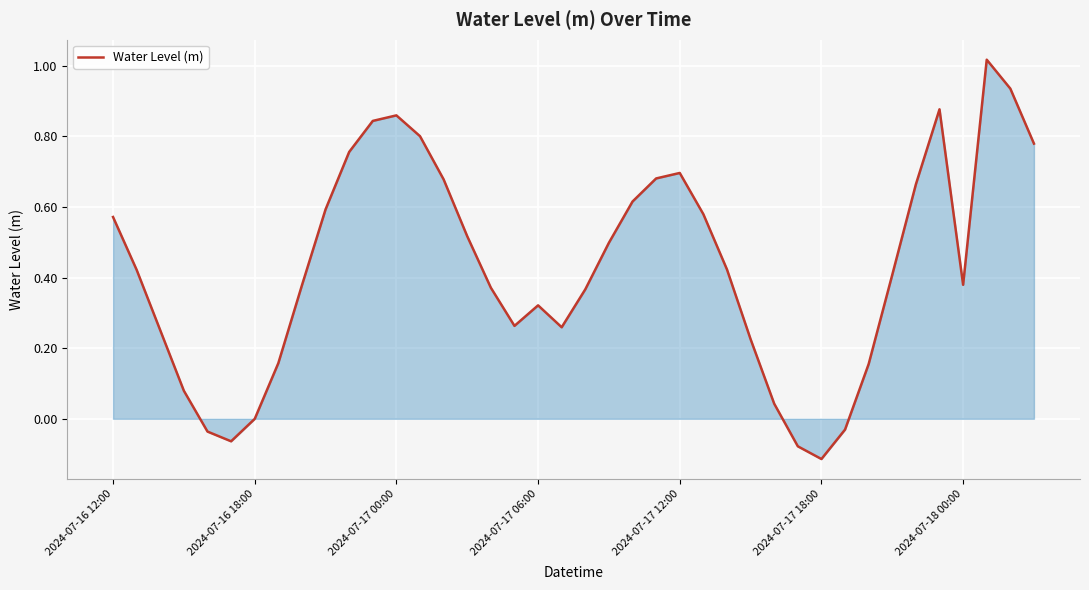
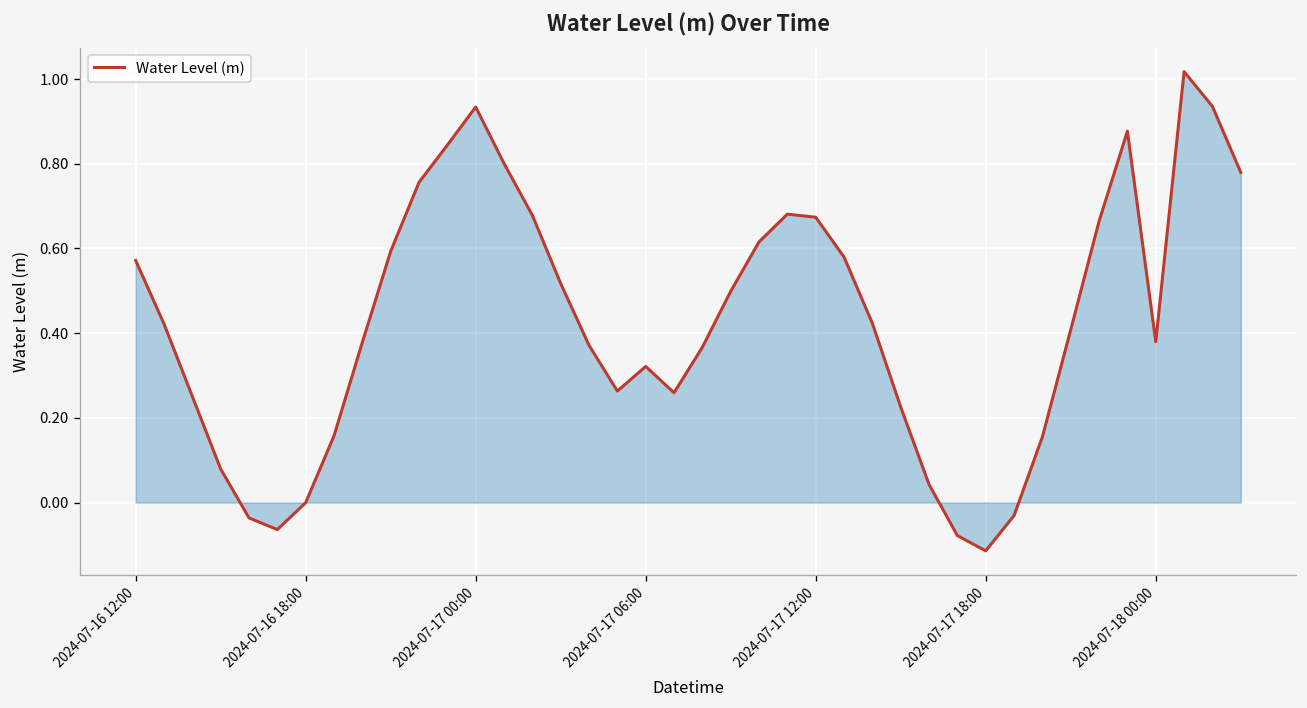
Water Level (m), 2024-07-17 00:00: 0.86 -> 0.93
Water Level (m), 2024-07-17 12:00: 0.70 -> 0.67
